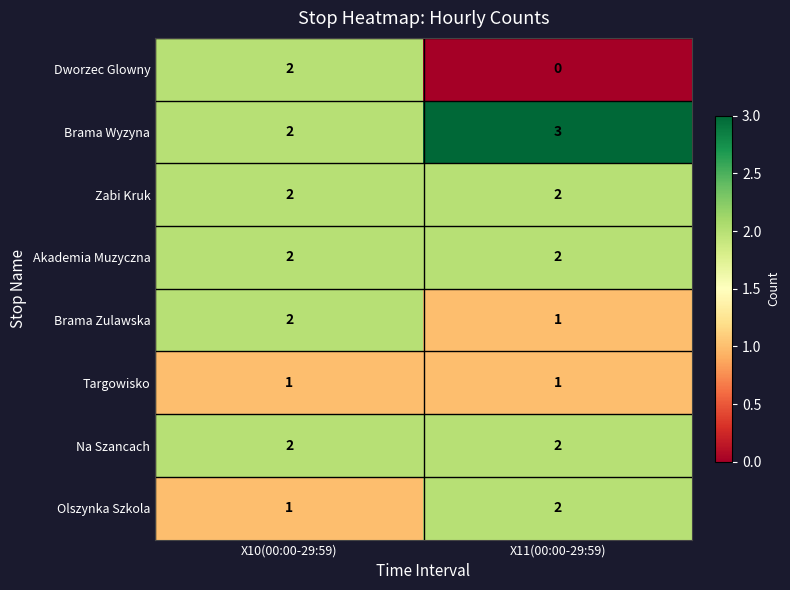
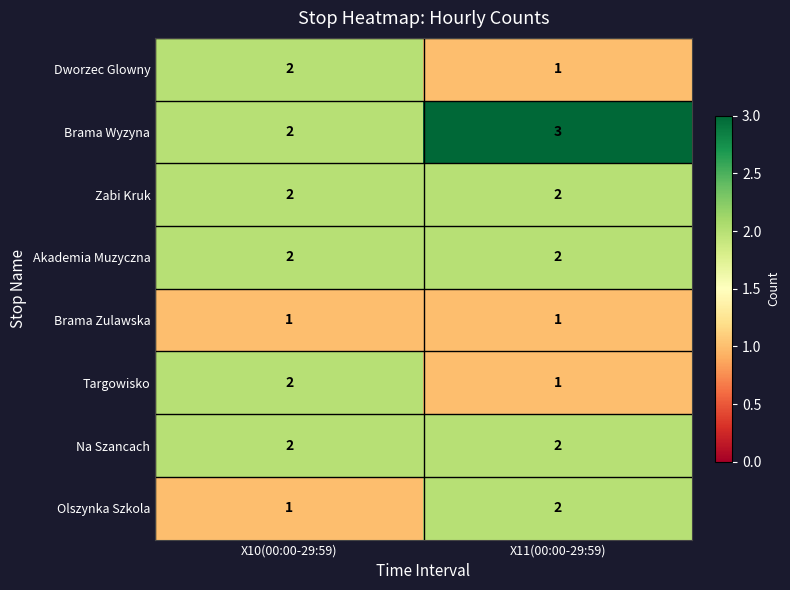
Dworzec Glowny, X11(00:00-29:59): 0 -> 1
Brama Zulawska, X10(00:00-29:59): 2 -> 1
Targowisko, X10(00:00-29:59): 1 -> 2
